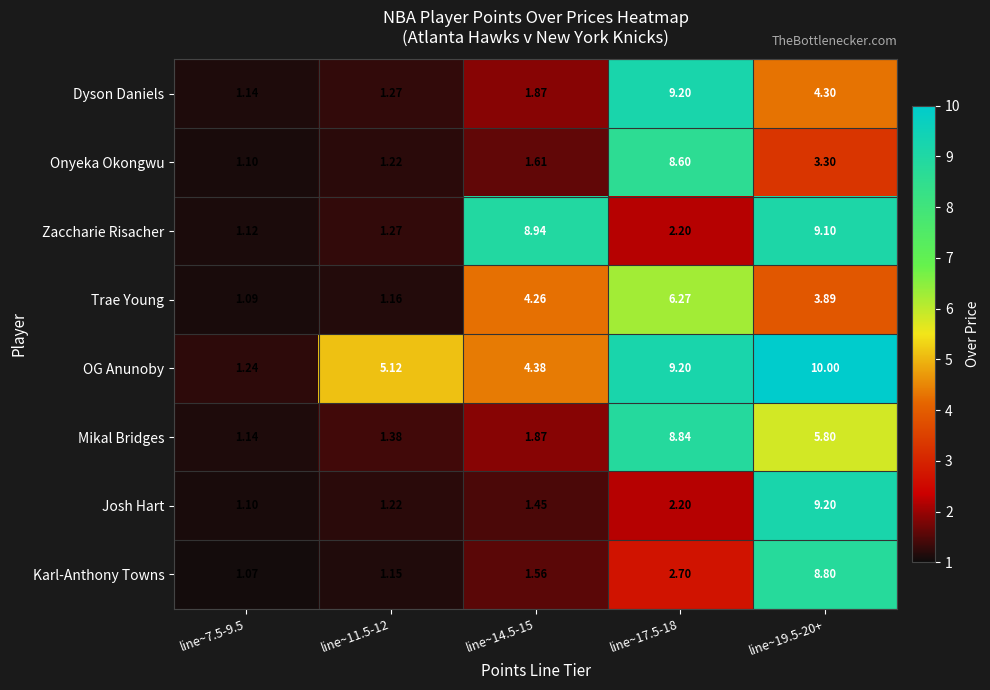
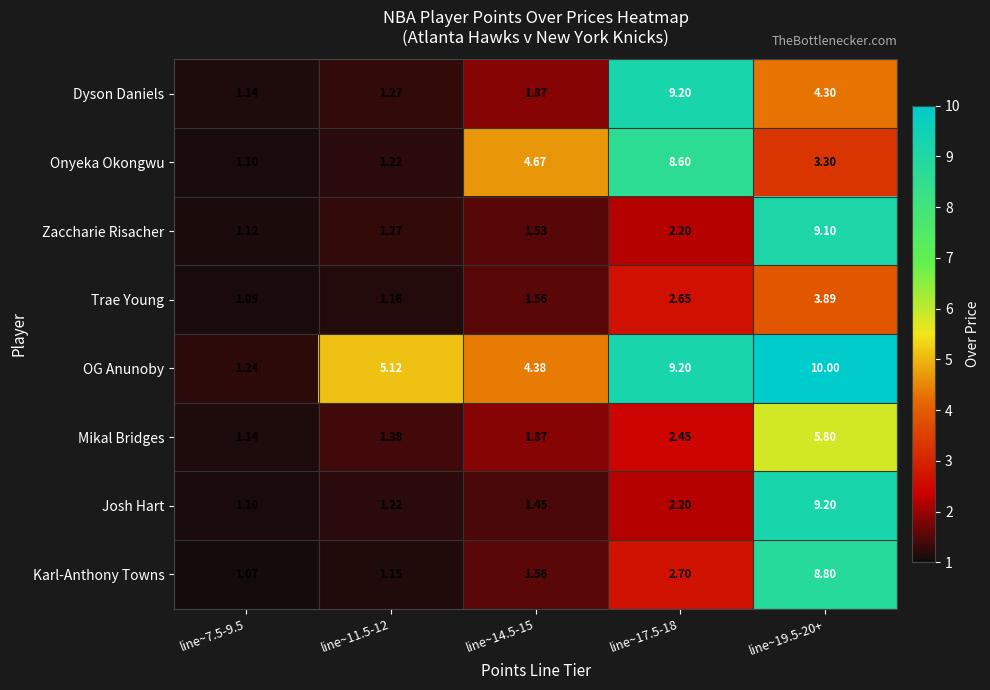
Onyeka Okongwu, line~14.5-15: 1.61 -> 4.67
Zaccharie Risacher, line~14.5-15: 8.94 -> 1.53
Trae Young, line~14.5-15: 4.26 -> 1.56
Trae Young, line~17.5-18: 6.27 -> 2.65
Mikal Bridges, line~17.5-18: 8.84 -> 2.45
